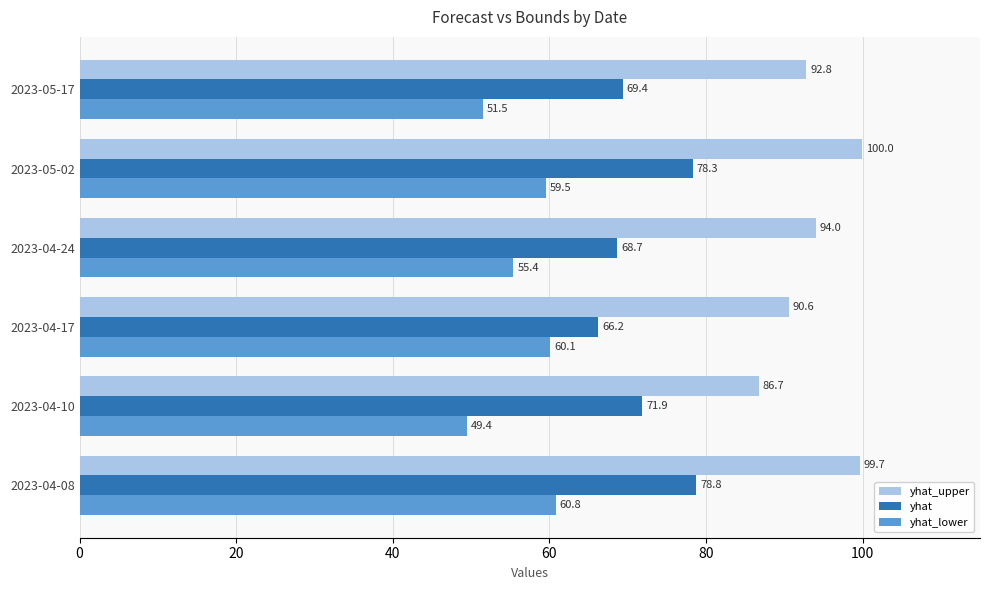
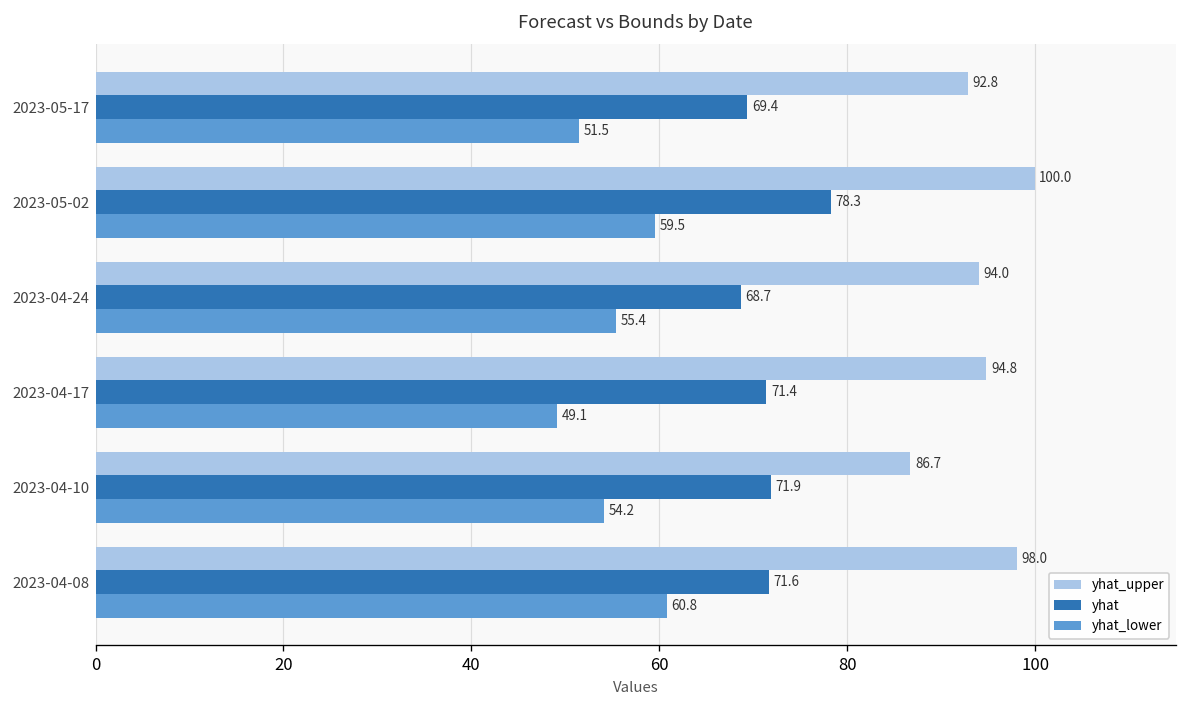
yhat_upper, 2023-04-17: 90.6 -> 94.8
yhat, 2023-04-17: 66.2 -> 71.4
yhat_lower, 2023-04-17: 60.1 -> 49.1
yhat_lower, 2023-04-10: 49.4 -> 54.2
yhat_upper, 2023-04-08: 99.7 -> 98.0
yhat, 2023-04-08: 78.8 -> 71.6
